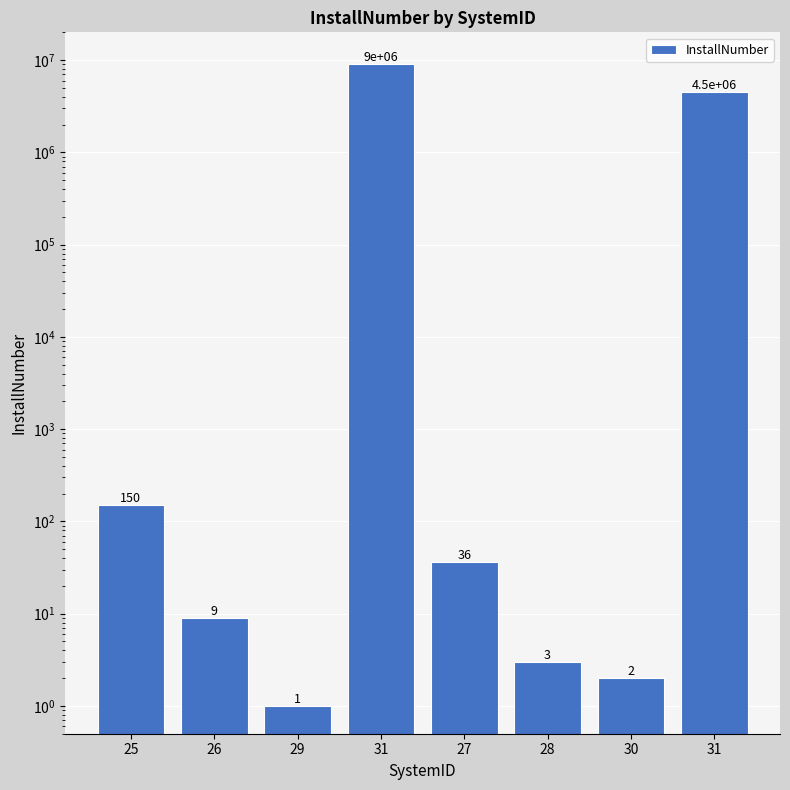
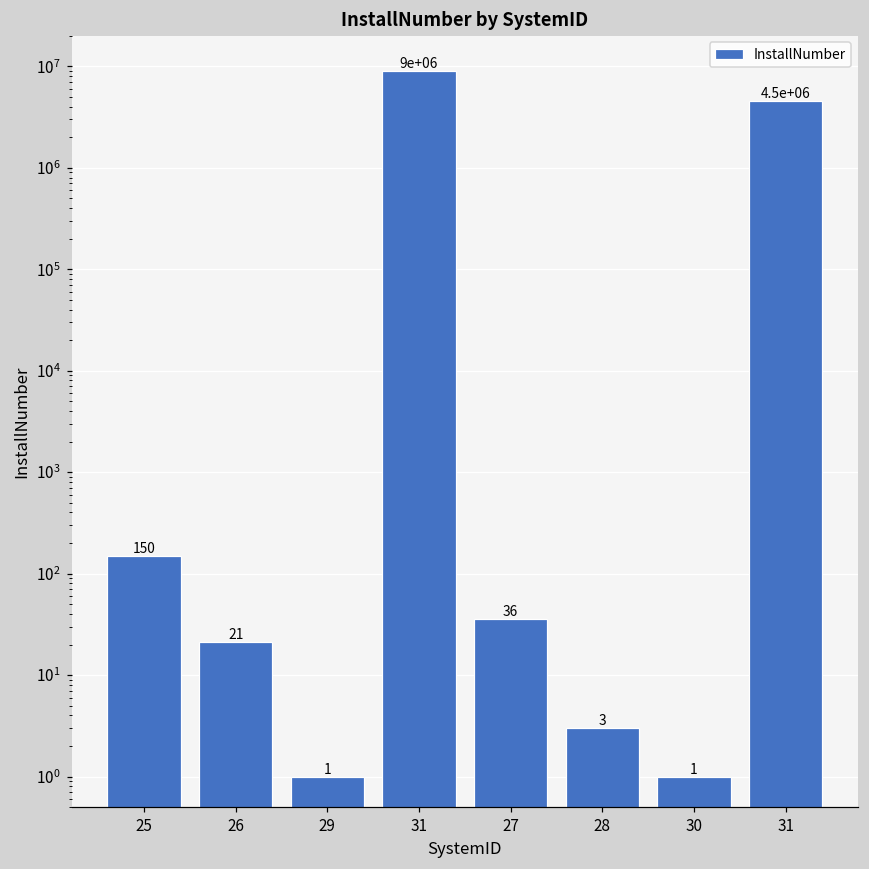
26: 9 -> 21
30: 2 -> 1
